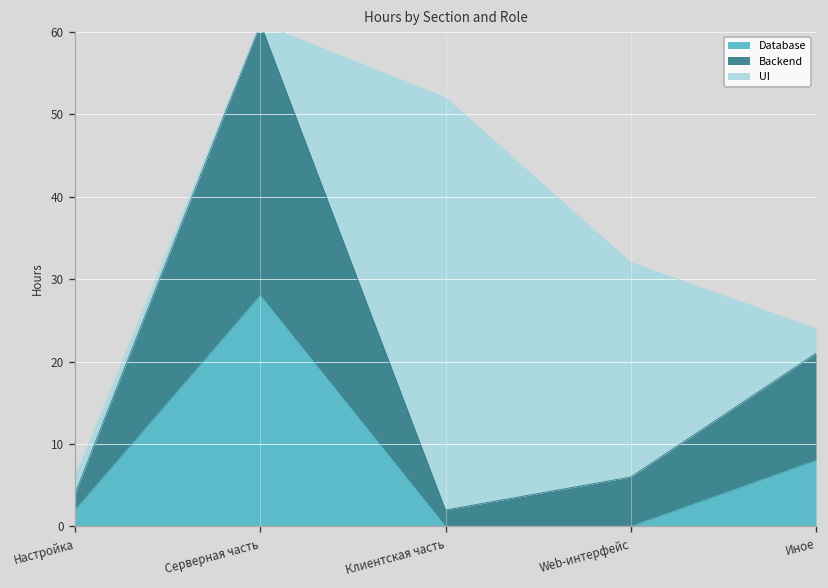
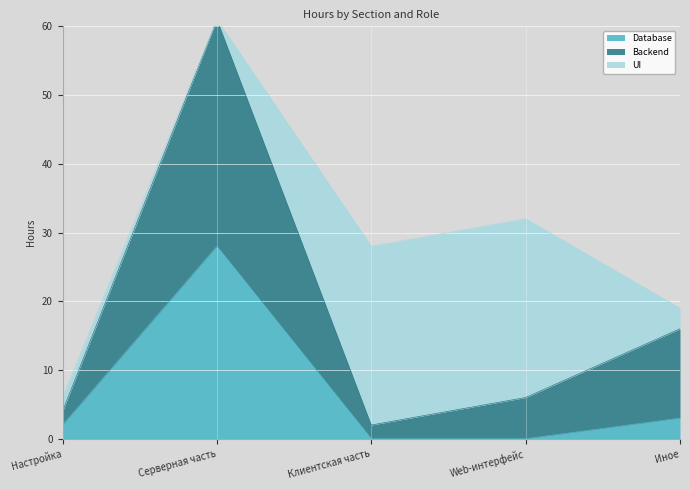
UI, Клиентская часть: 50 -> 26
Database, Иное: 8 -> 3
